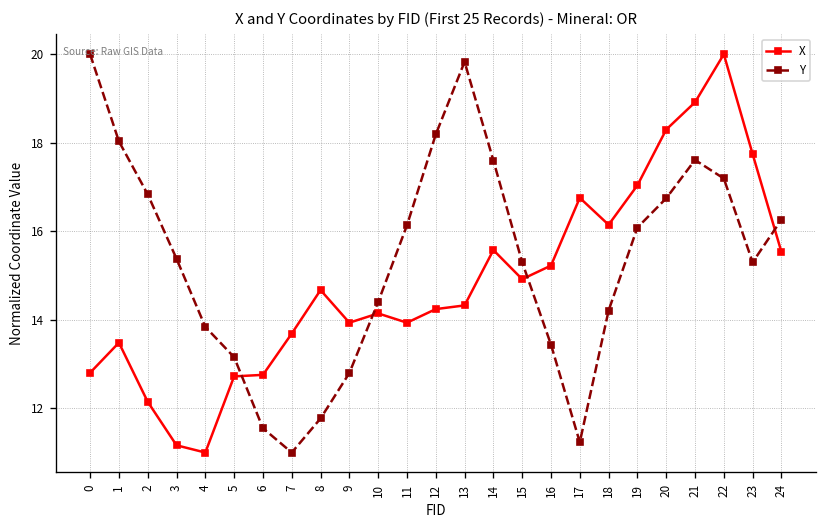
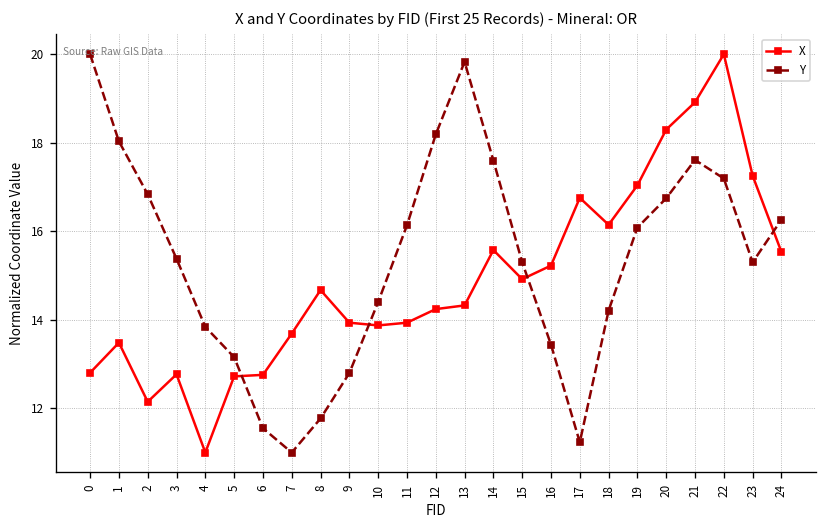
X, 3: 11.2 -> 12.8
X, 10: 14.1 -> 13.9
X, 23: 17.7 -> 17.3
